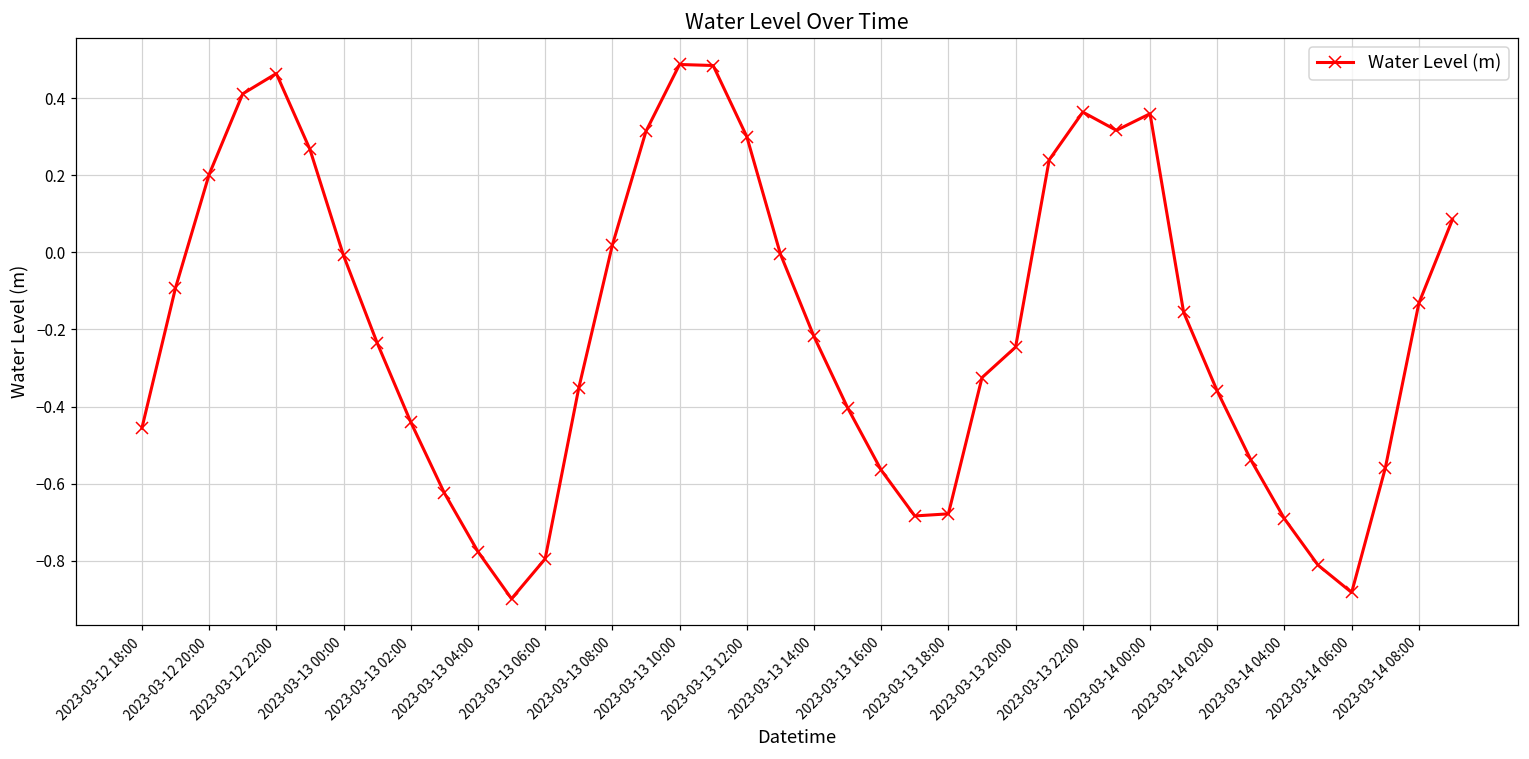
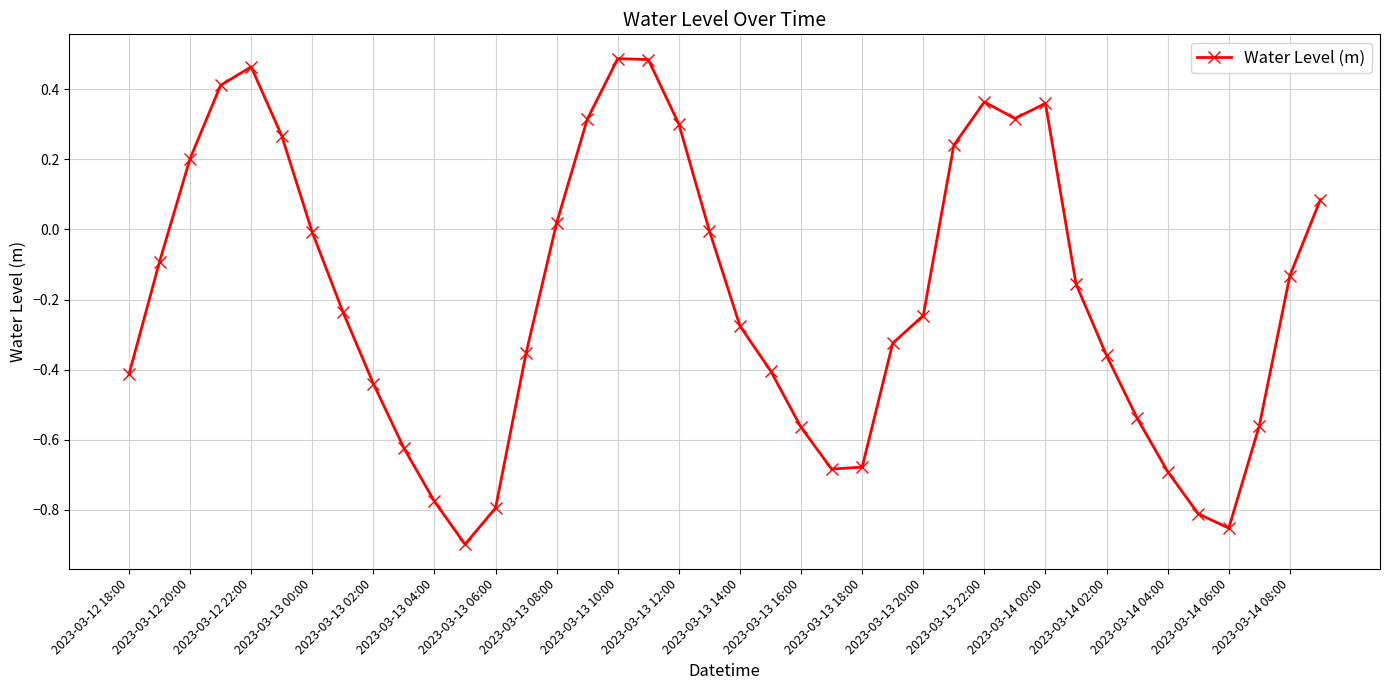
2023-03-12 18:00: -0.46 -> -0.41
2023-03-13 14:00: -0.22 -> -0.28
2023-03-14 06:00: -0.88 -> -0.85
